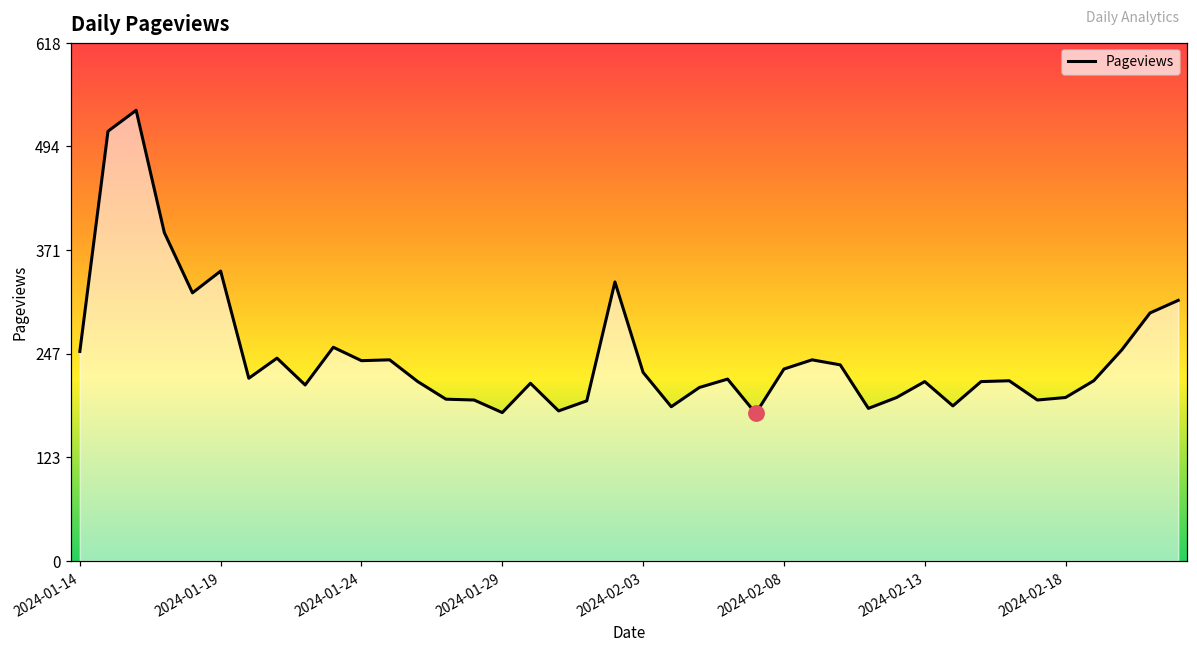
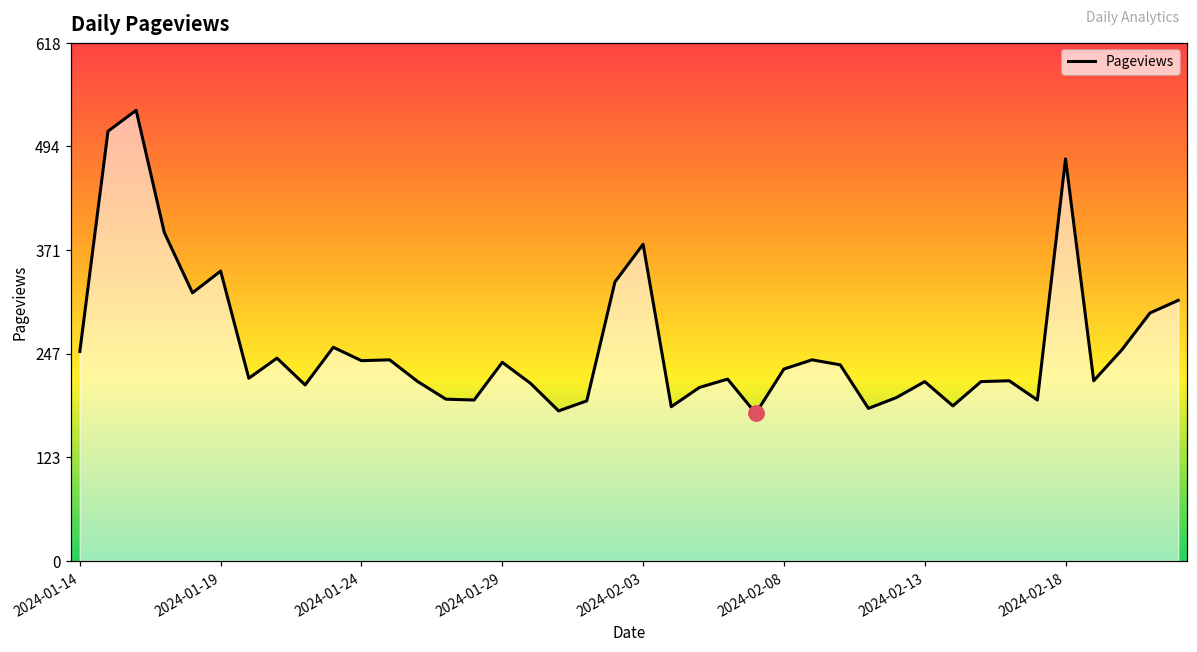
Pageviews, 2024-01-29: 180 -> 240
Pageviews, 2024-02-03: 230 -> 380
Pageviews, 2024-02-18: 200 -> 480
